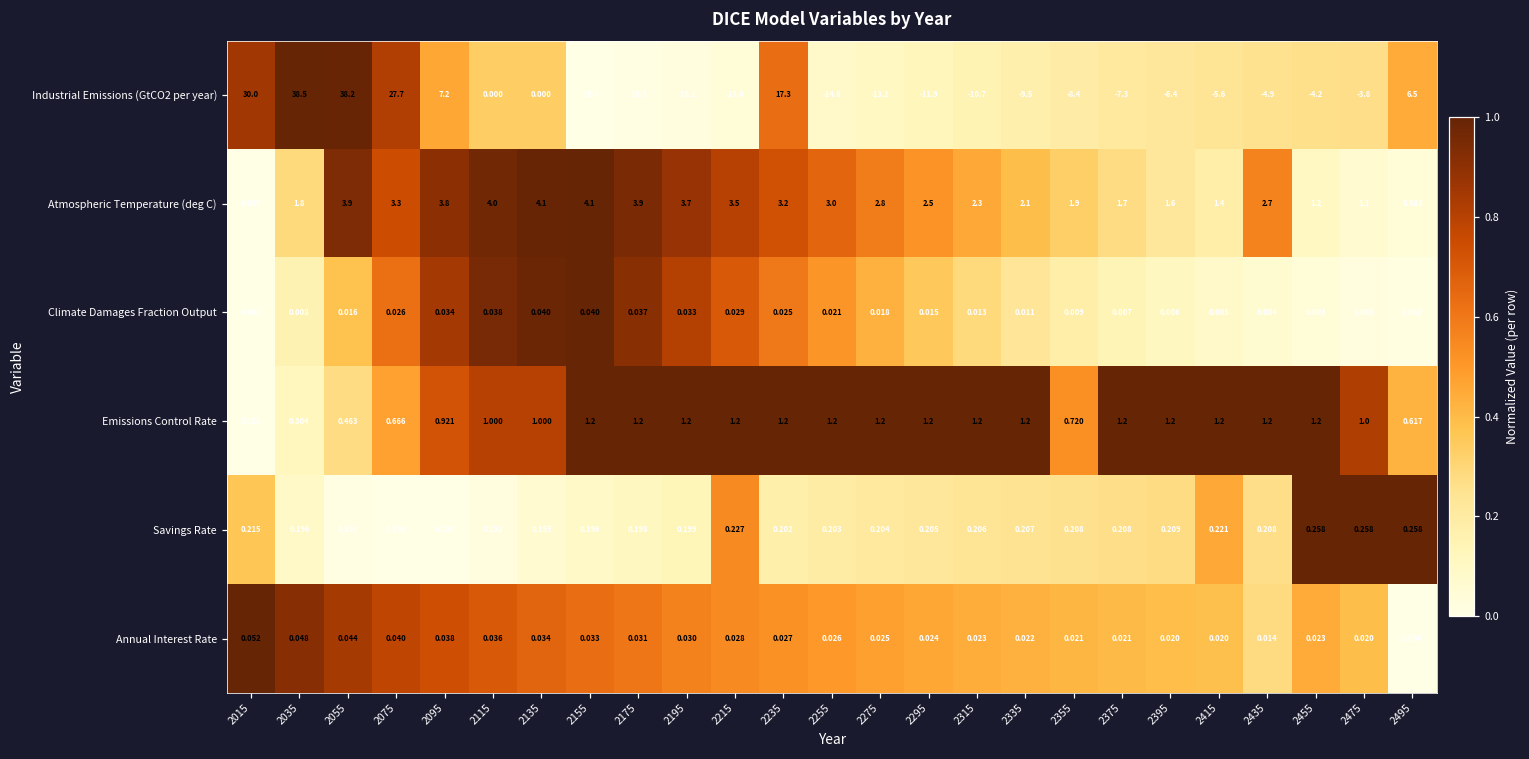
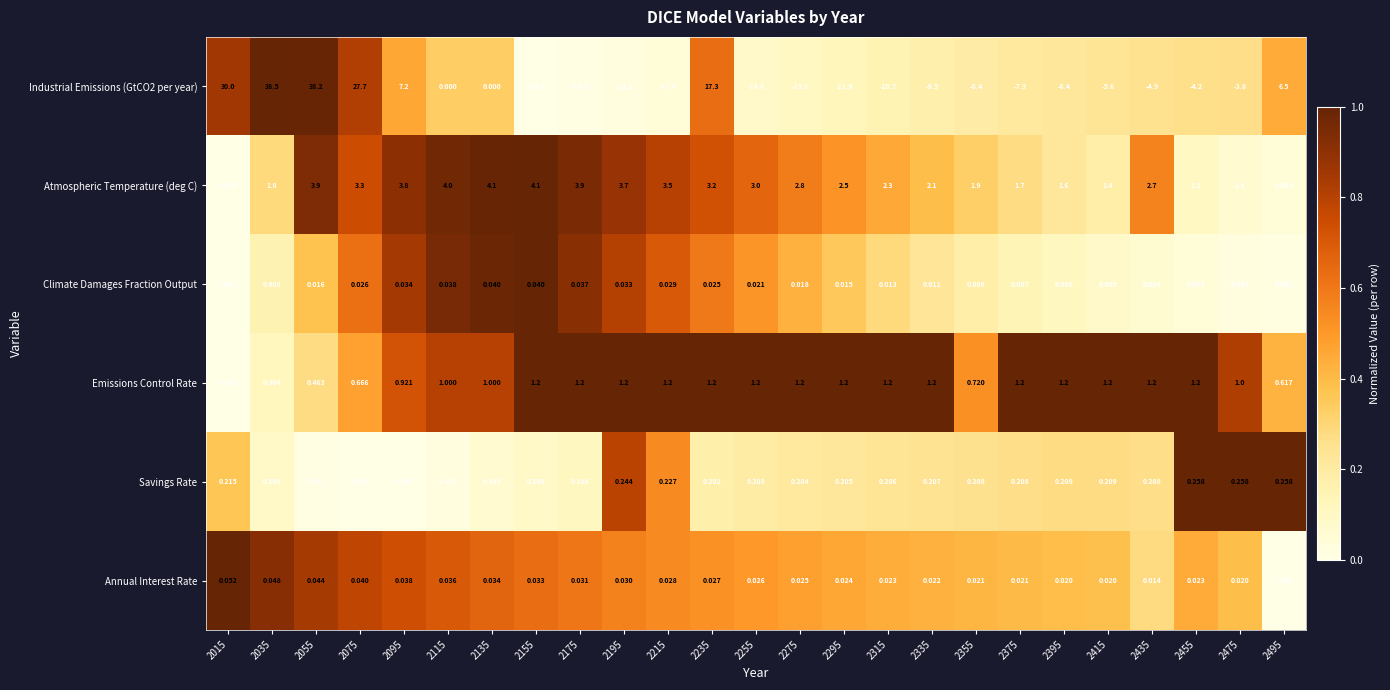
Savings Rate, 2195: 0.199 -> 0.244
Savings Rate, 2415: 0.221 -> 0.209
